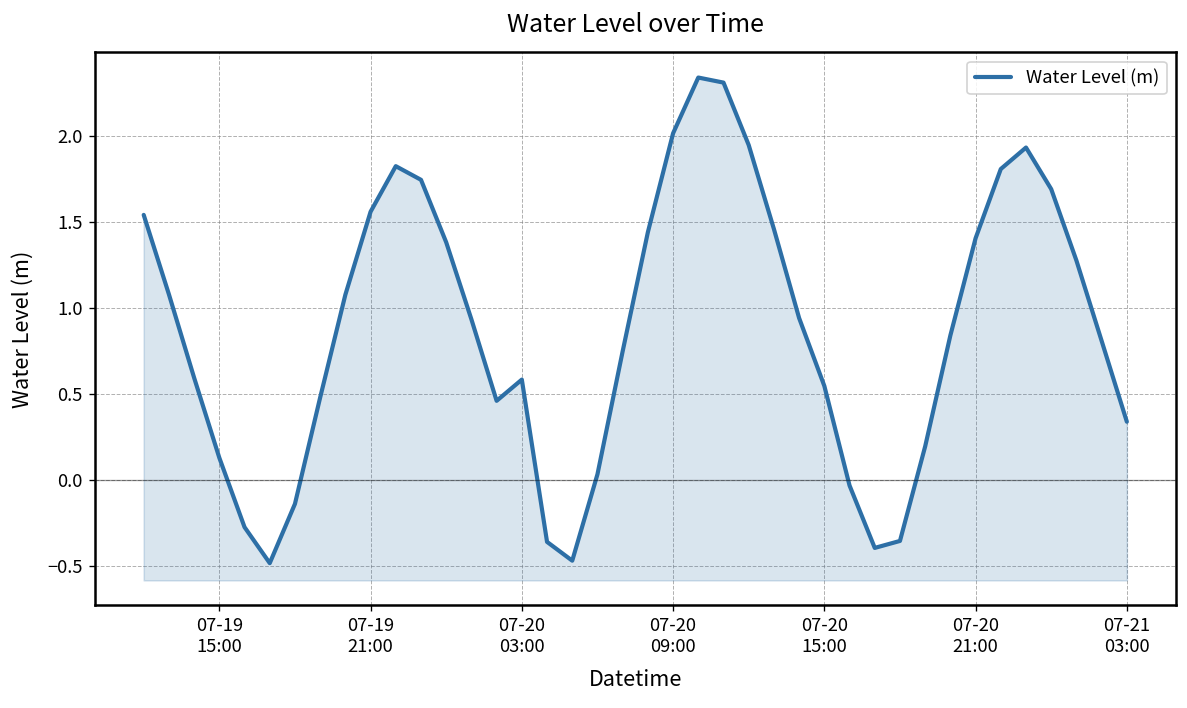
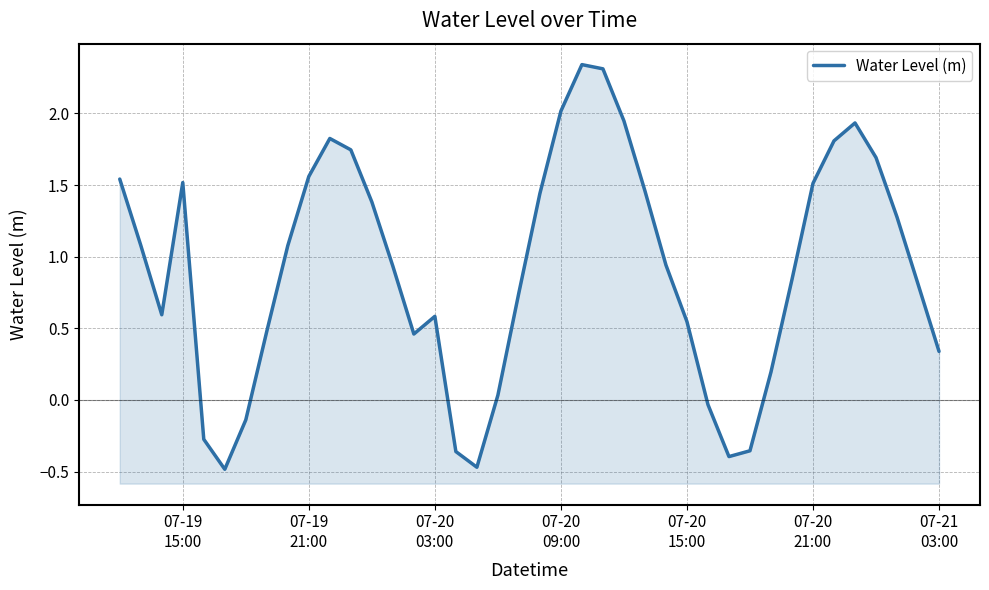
07-19 15:00: 0.13 -> 1.52
07-20 21:00: 1.41 -> 1.51
